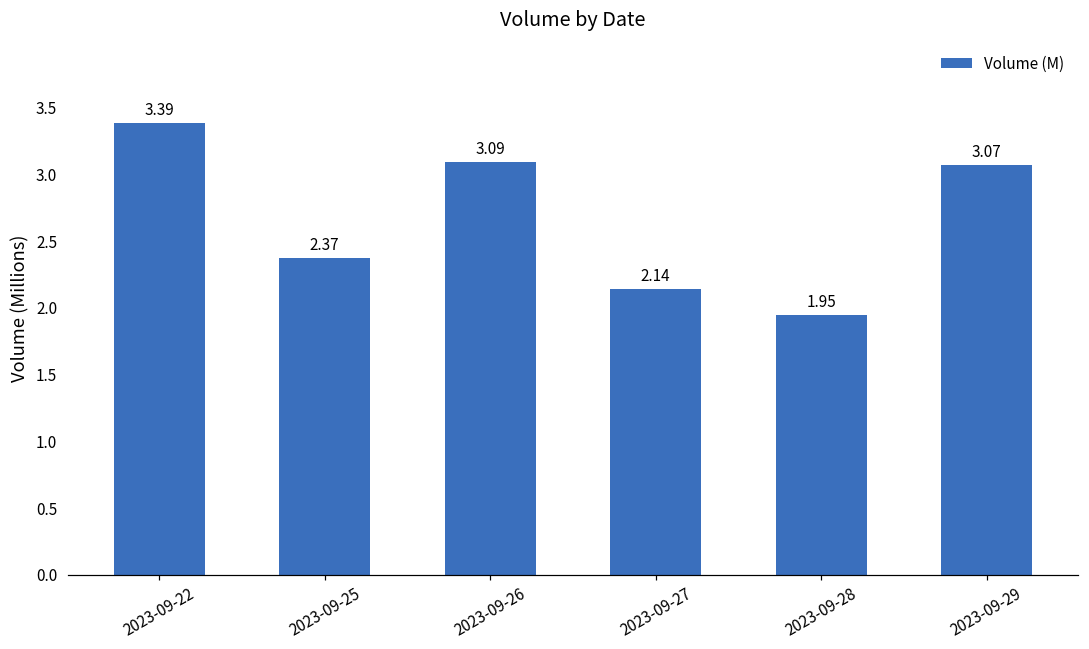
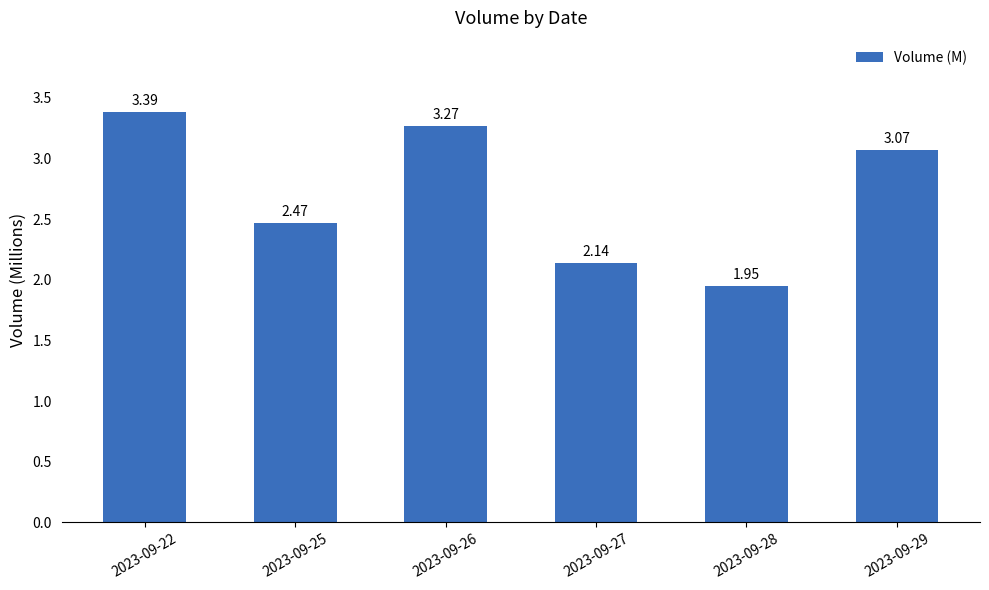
2023-09-25: 2.37 -> 2.47
2023-09-26: 3.09 -> 3.27
